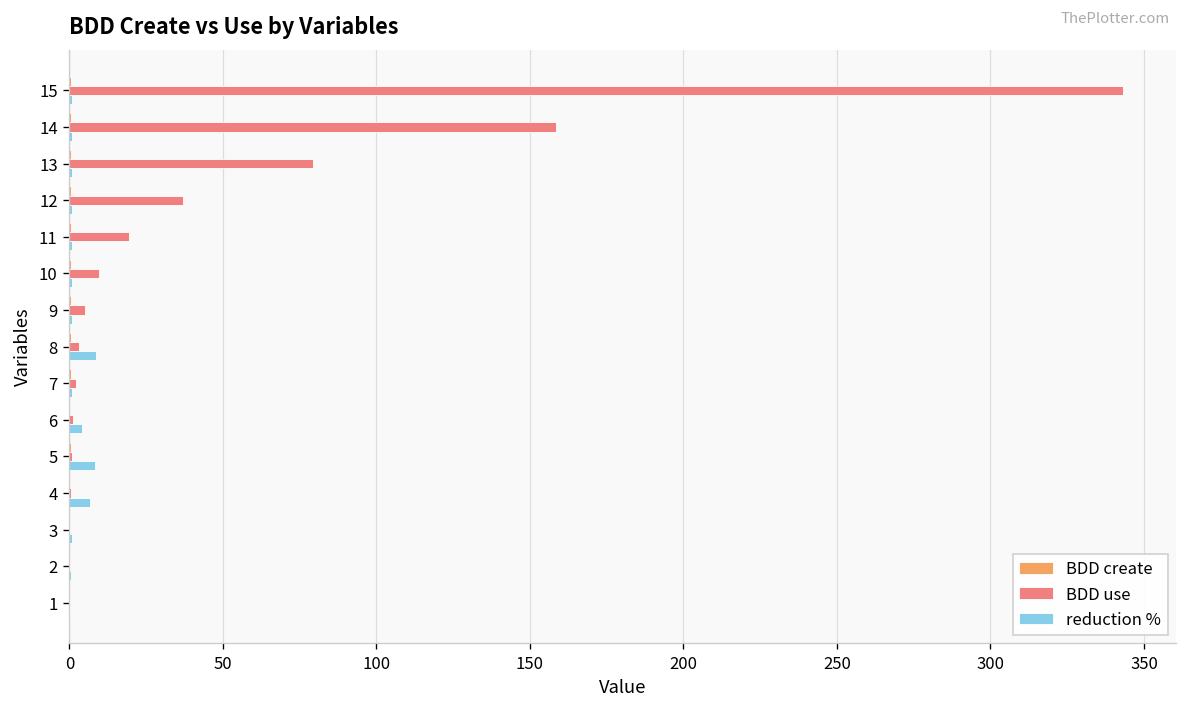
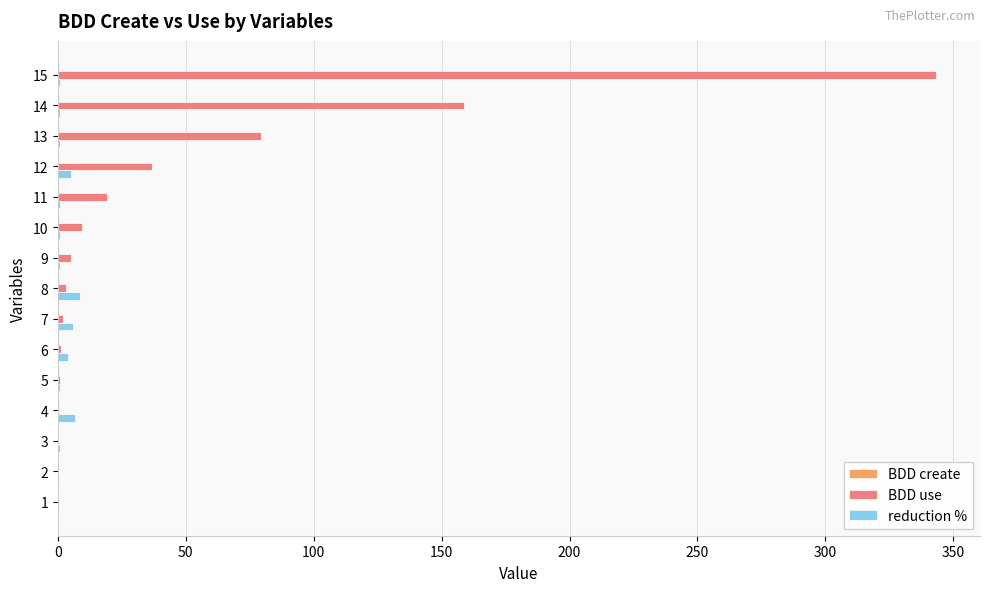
reduction %, 12: 1 -> 5
reduction %, 7: 1 -> 6
reduction %, 5: 8 -> 1
